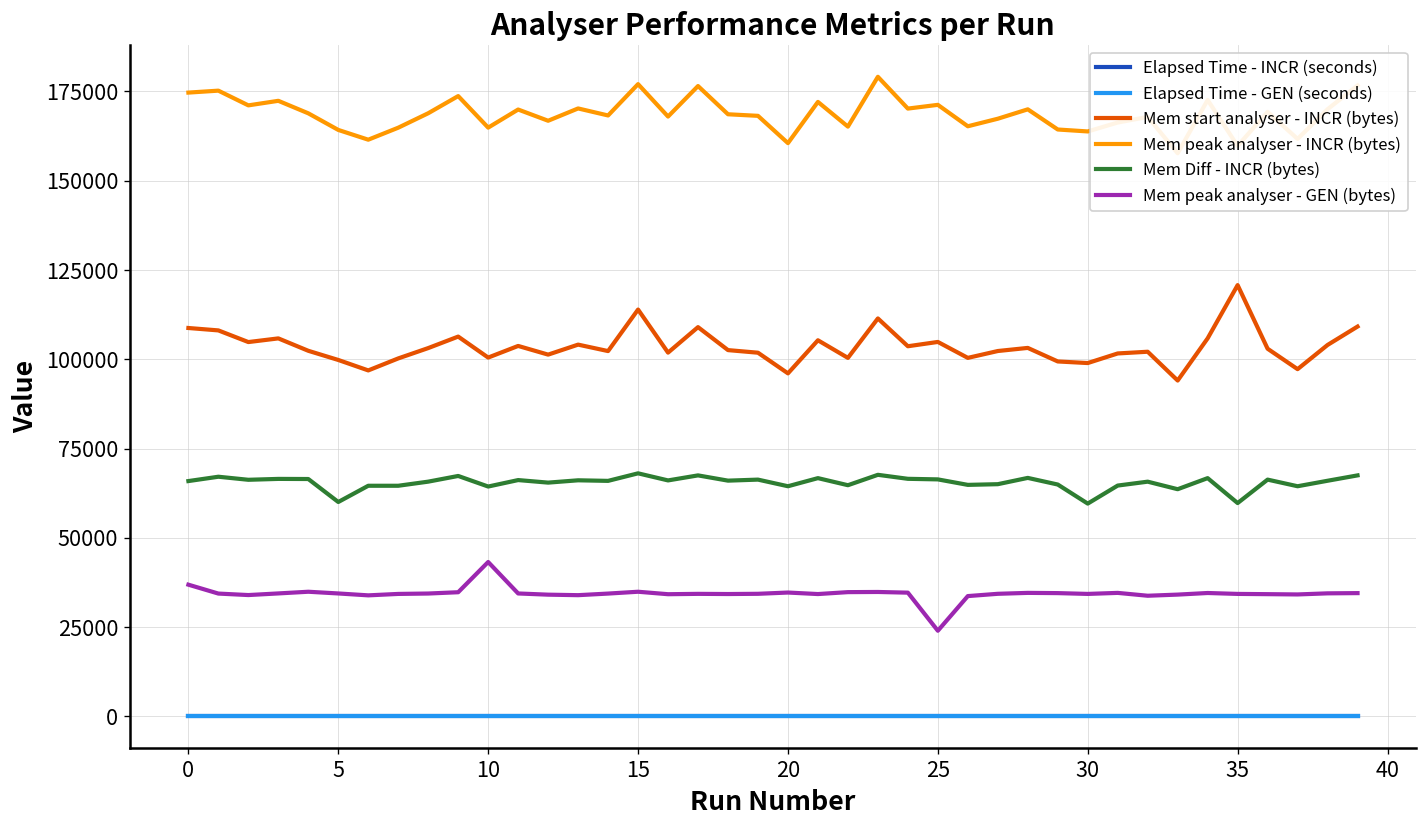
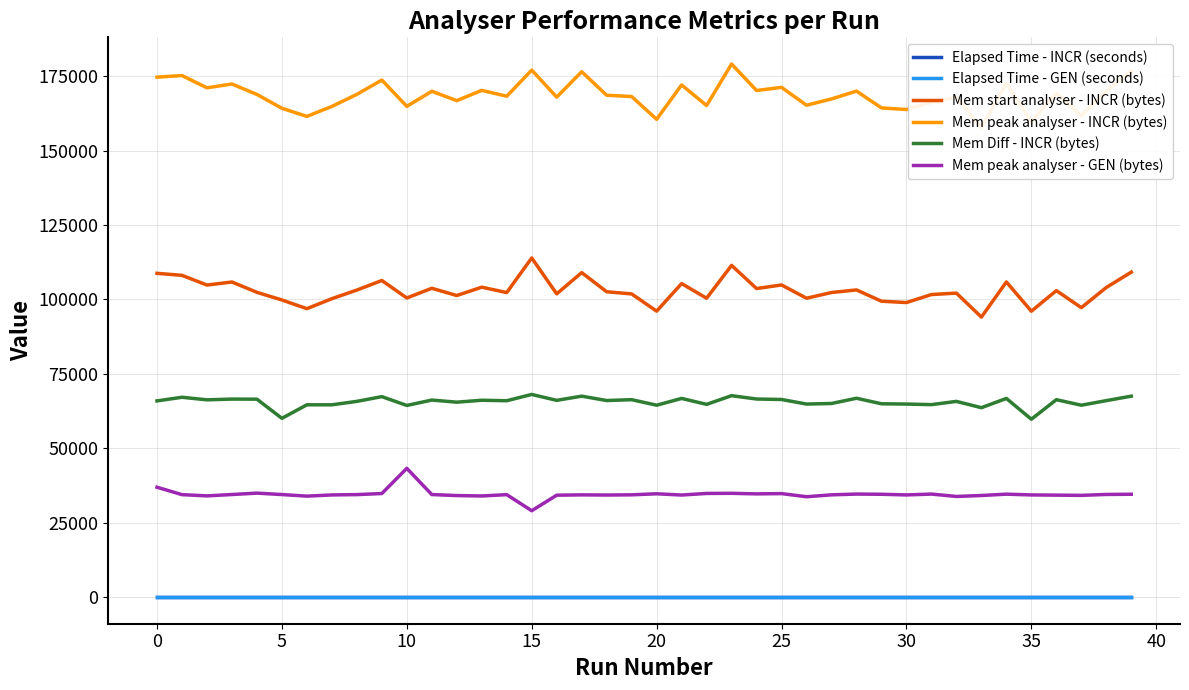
Mem peak analyser - GEN (bytes), 15: 35000 -> 29000
Mem peak analyser - GEN (bytes), 25: 24000 -> 35000
Mem Diff - INCR (bytes), 30: 60000 -> 65000
Mem start analyser - INCR (bytes), 35: 121000 -> 96000
